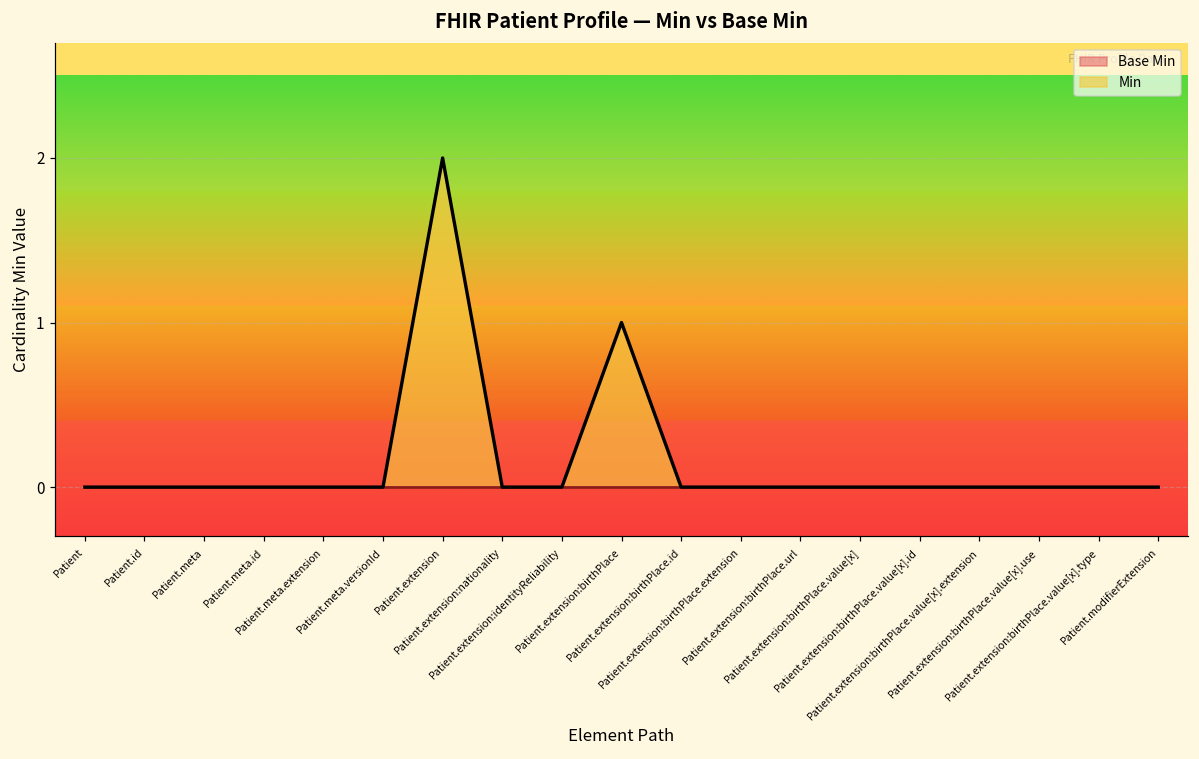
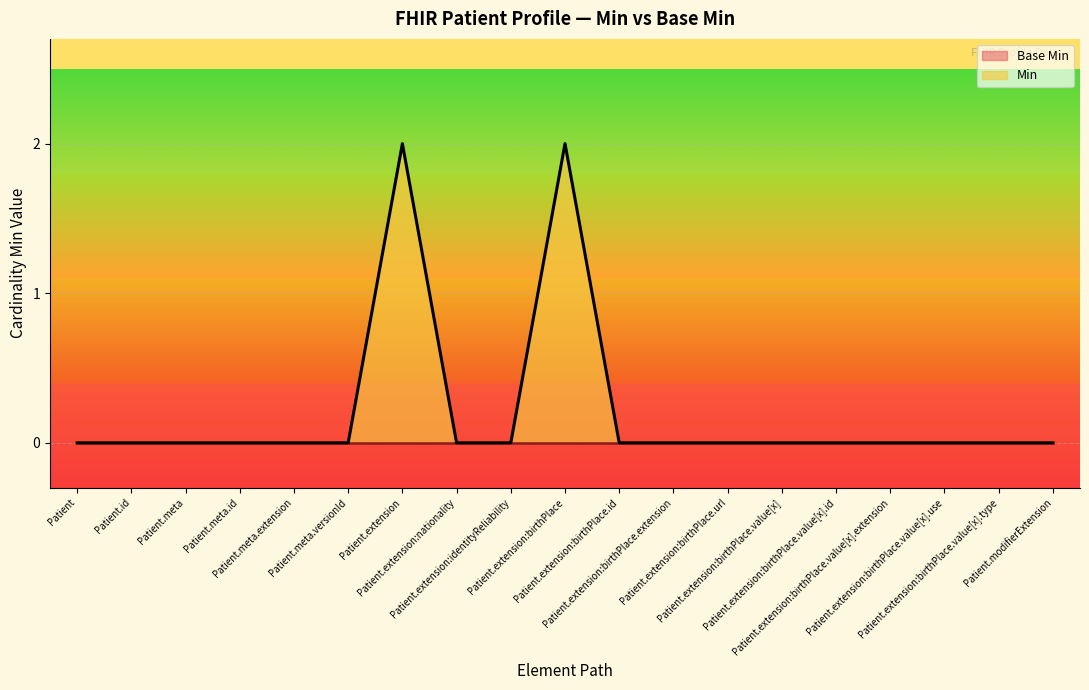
Min, Patient.extension:birthPlace: 1 -> 2
